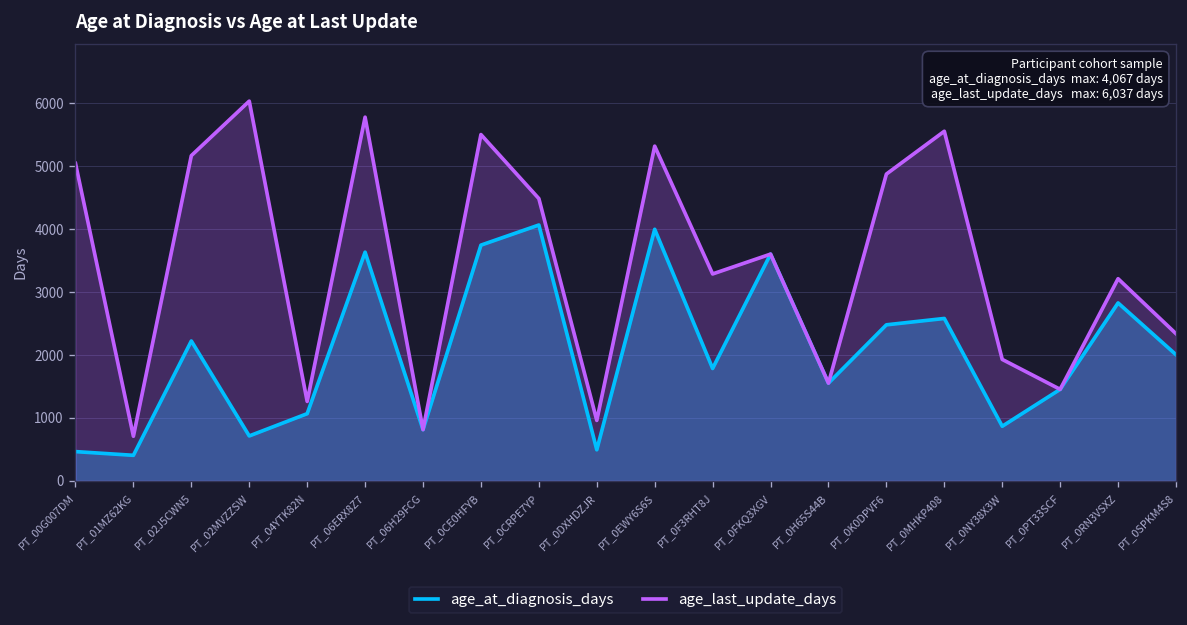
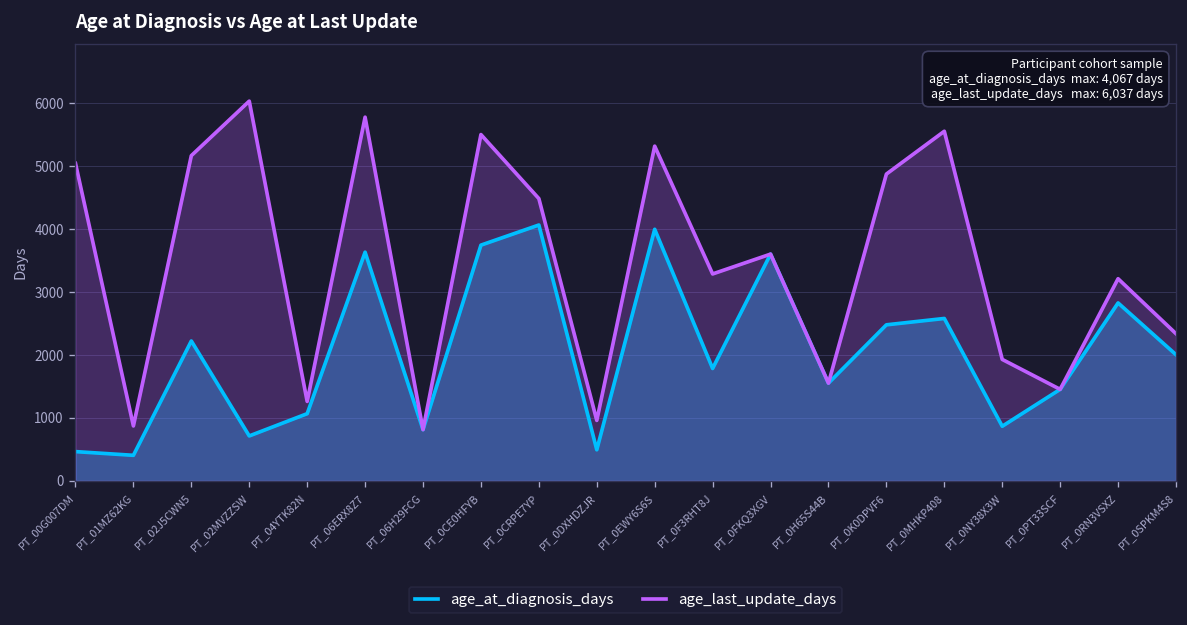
age_last_update_days, PT_01MZ62KG: 700 -> 900
